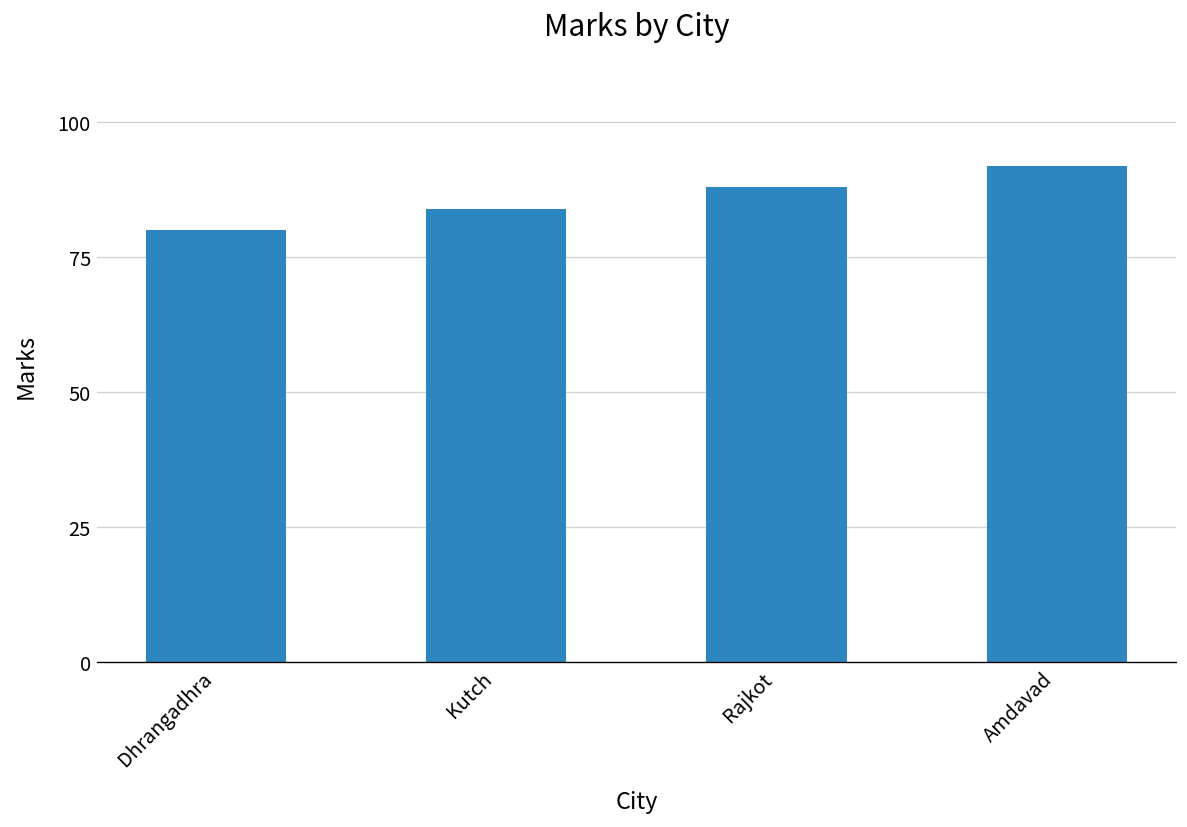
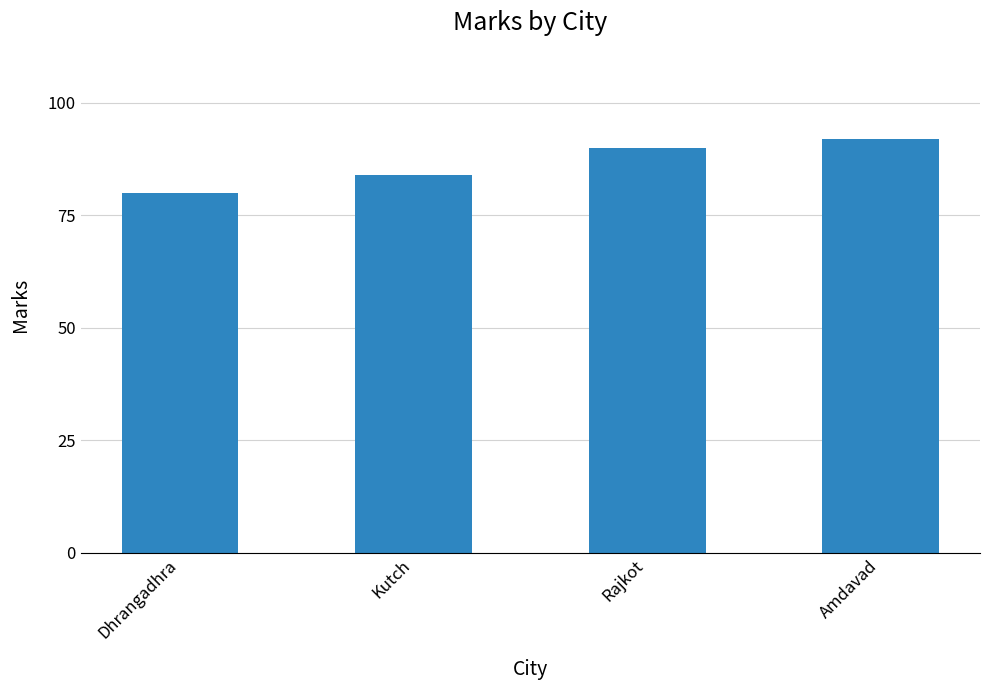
Rajkot: 88 -> 90
